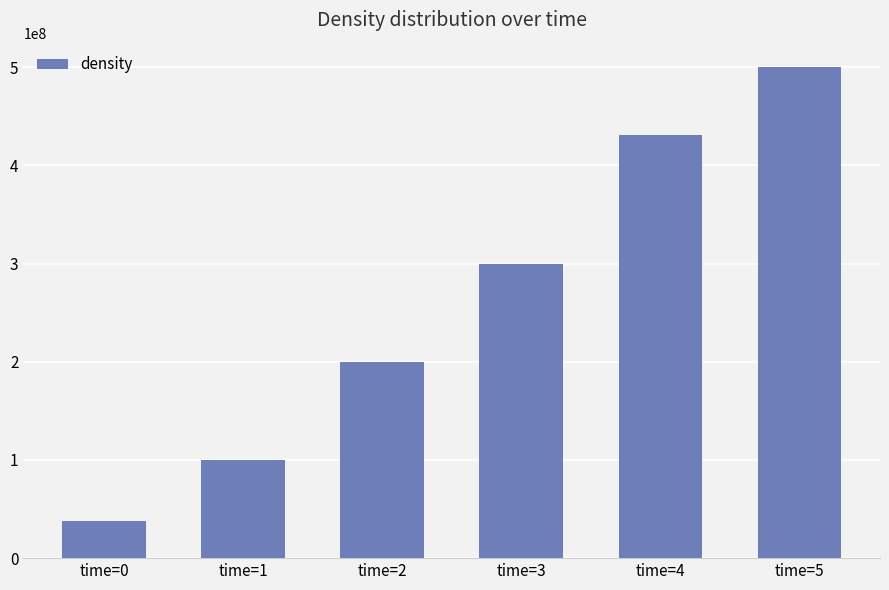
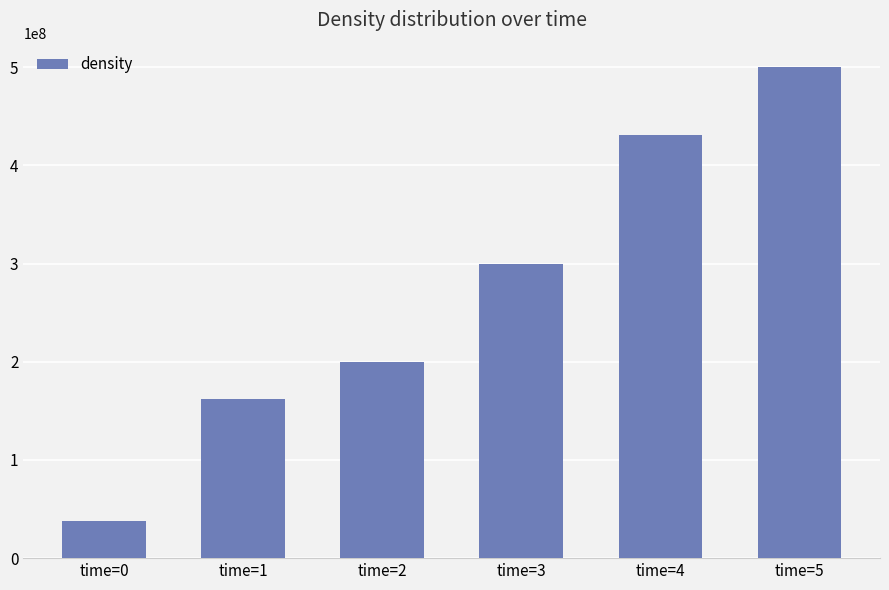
time=1: 100000000 -> 160000000
